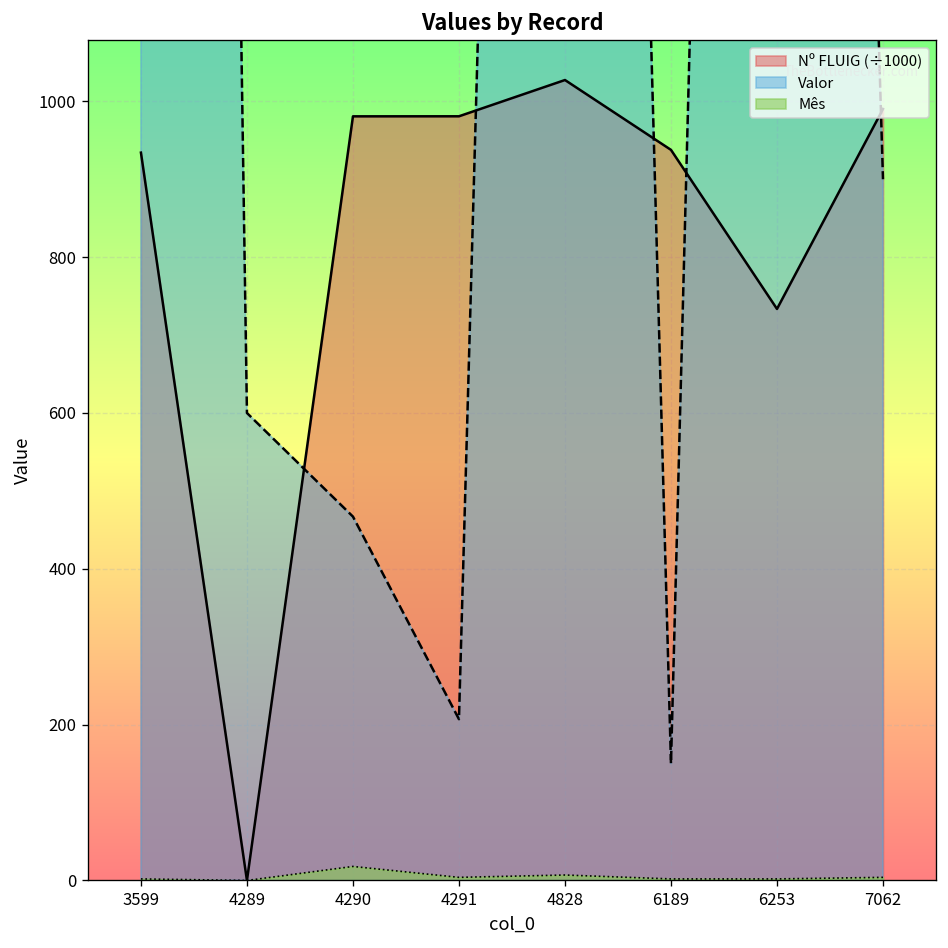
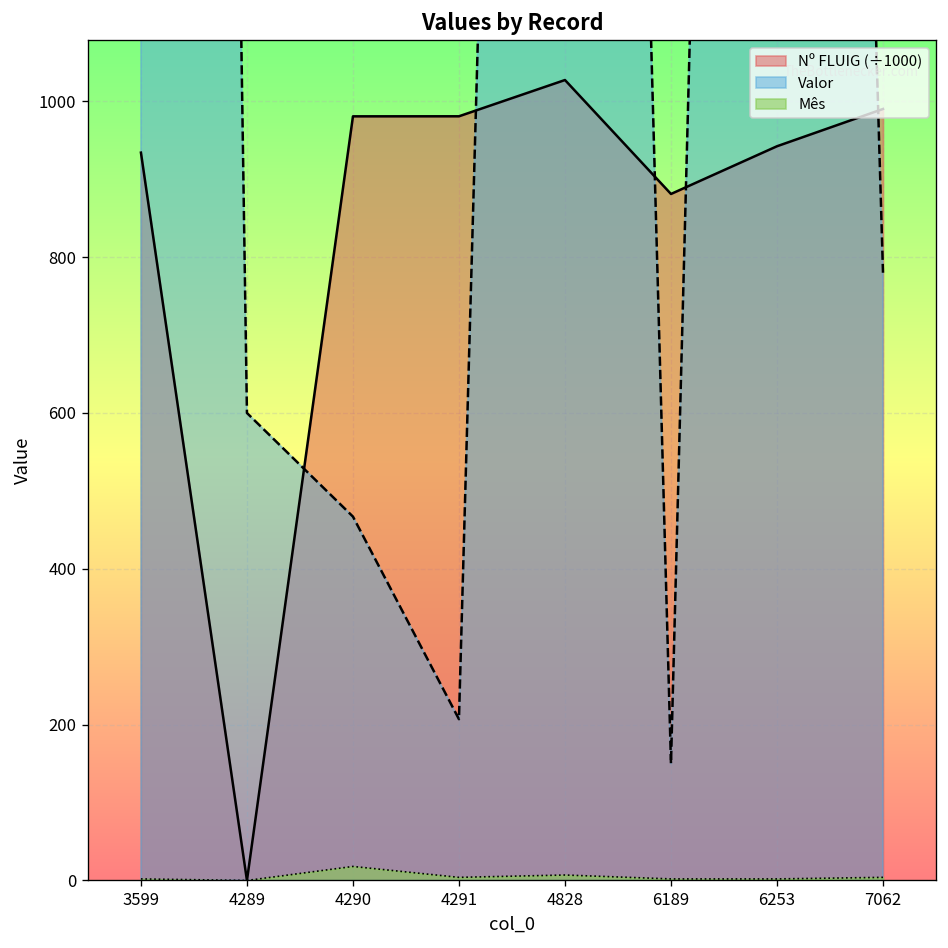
Nº FLUIG (÷1000), 6189: 940 -> 880
Nº FLUIG (÷1000), 6253: 730 -> 940
Valor, 7062: 900 -> 780
